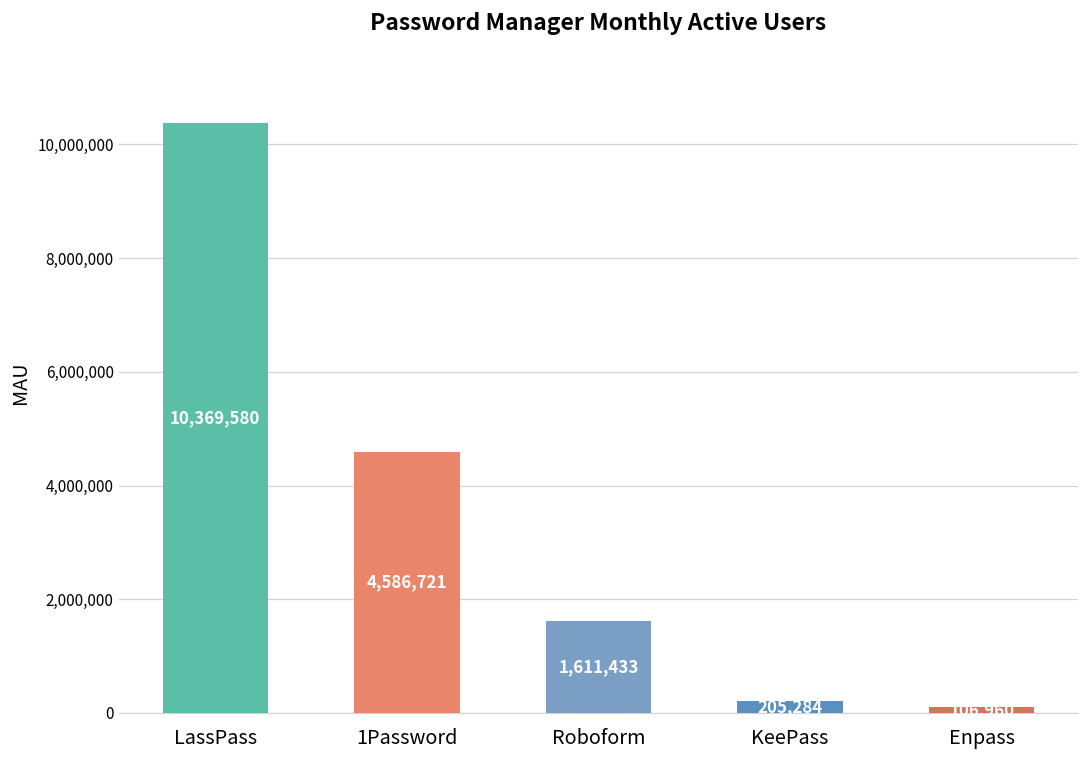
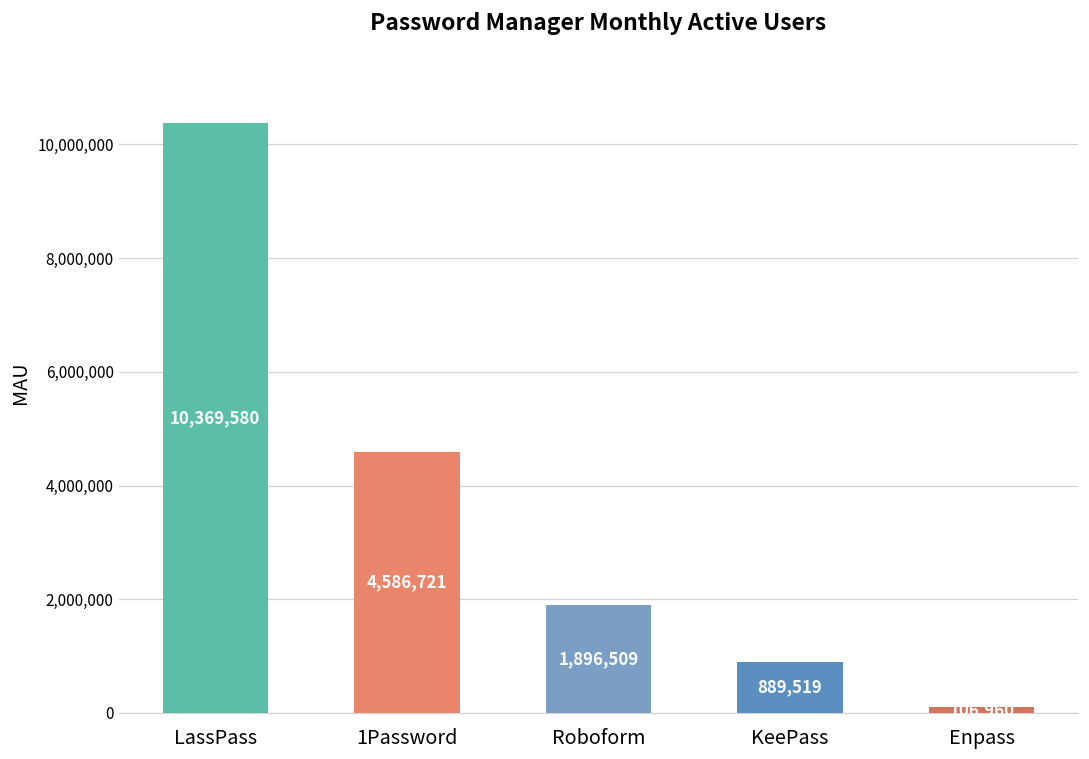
Roboform: 1,611,433 -> 1,896,509
KeePass: 200,000 -> 900,000
